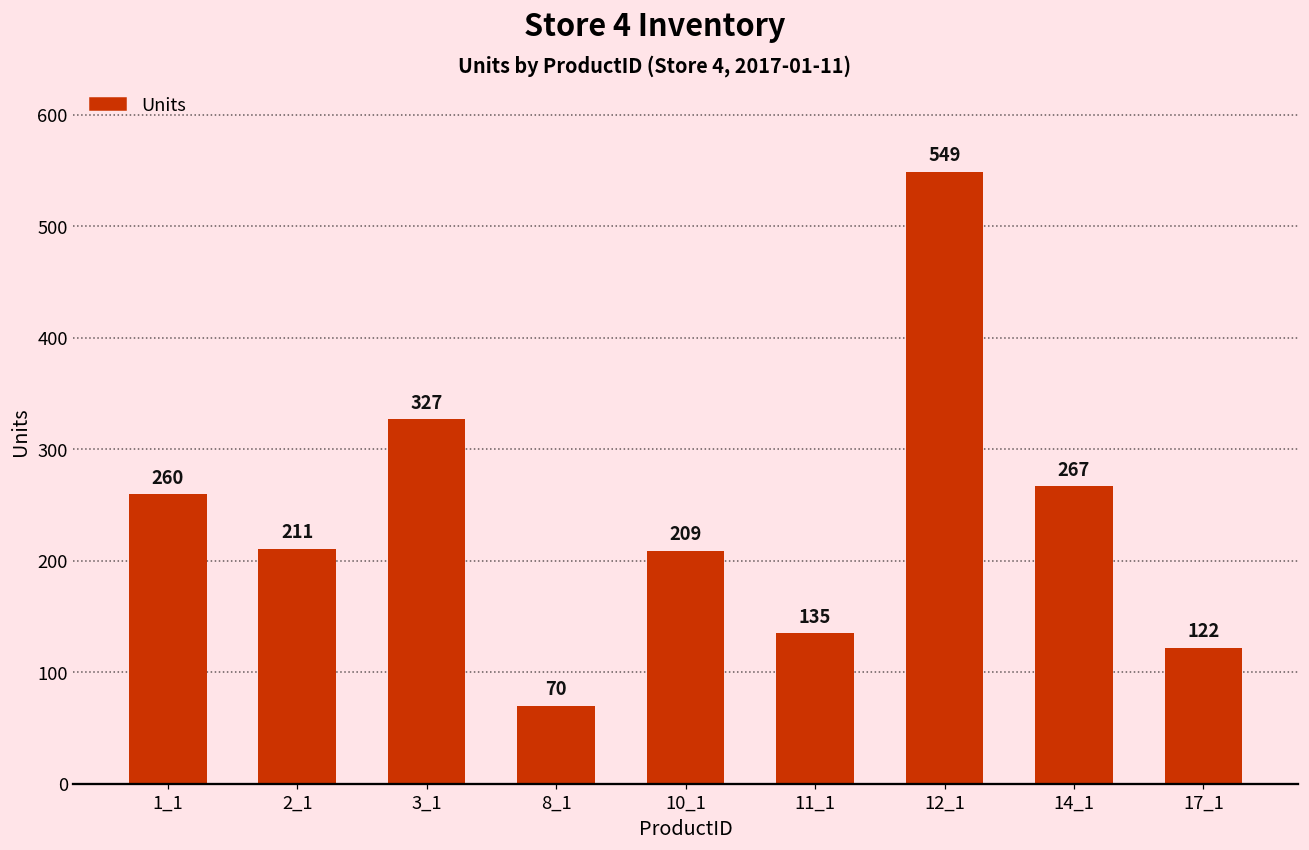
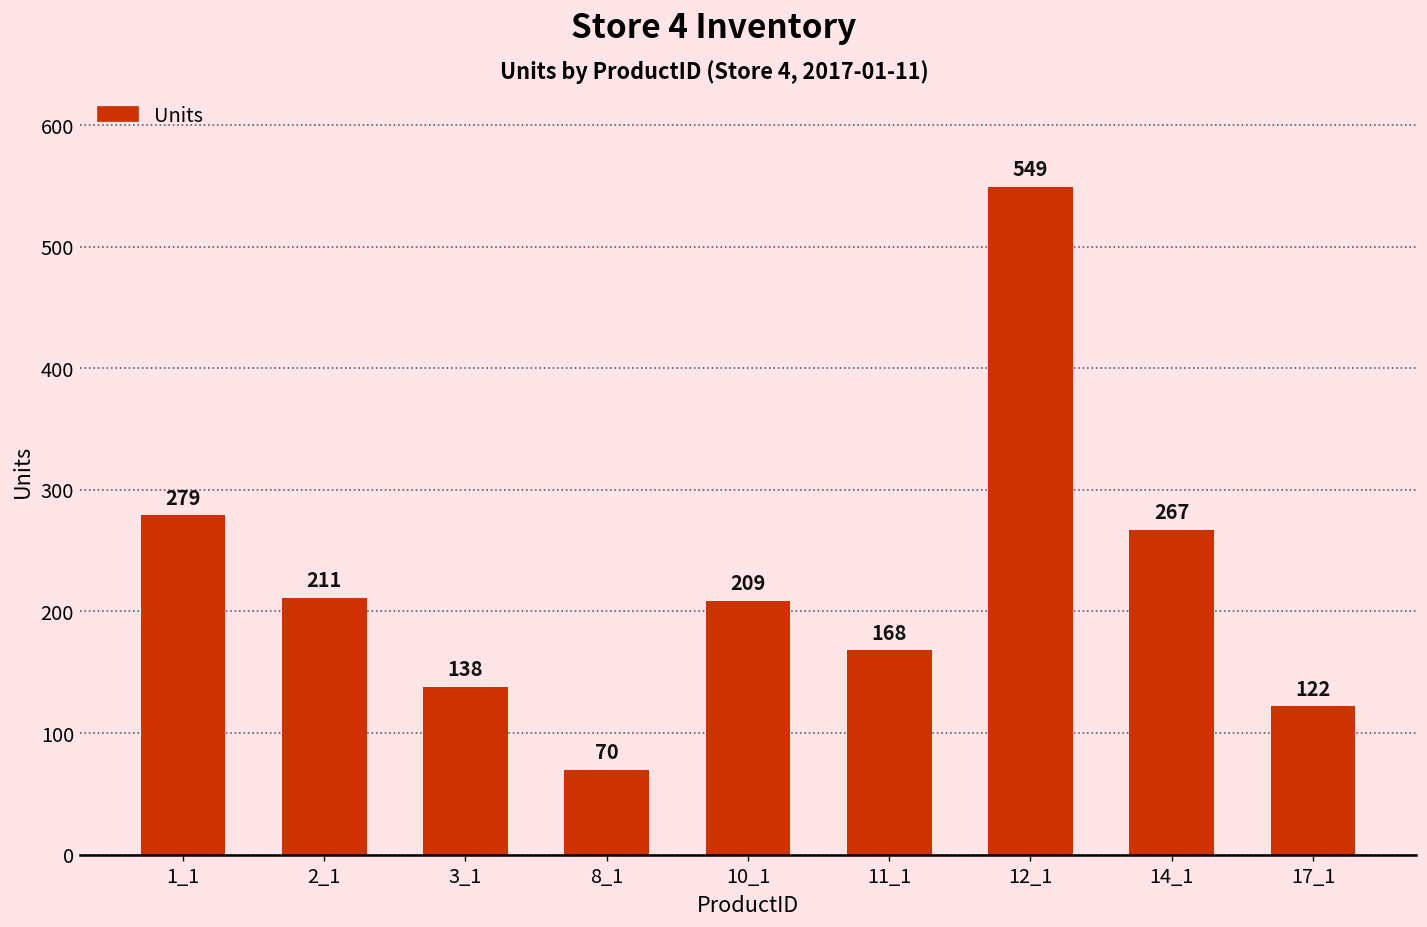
1_1: 260 -> 279
3_1: 327 -> 138
11_1: 135 -> 168
